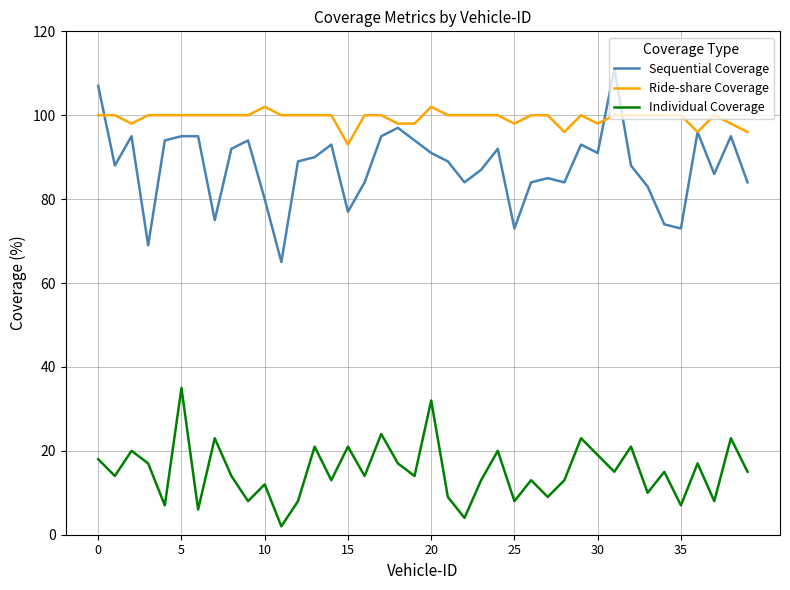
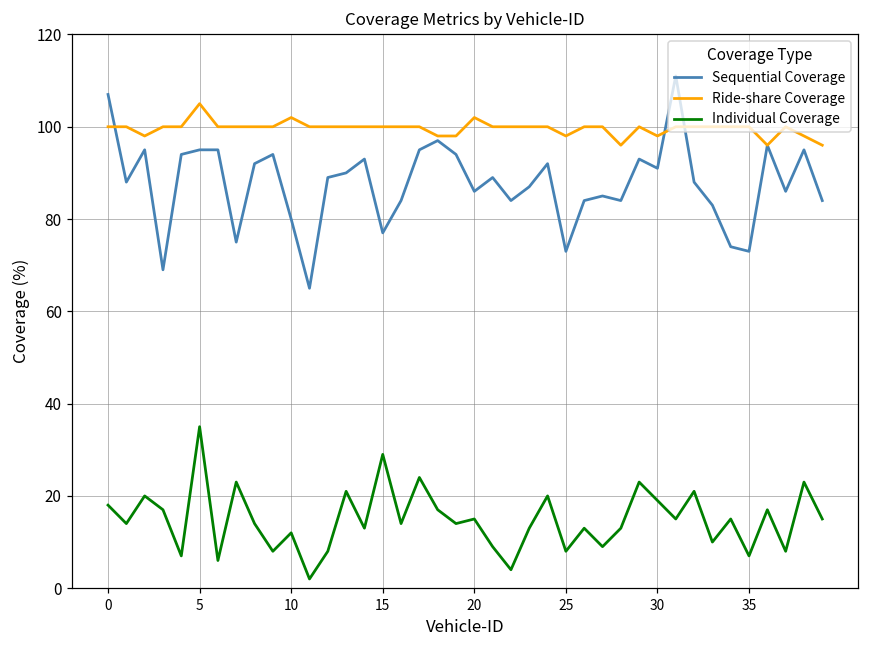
Ride-share Coverage, 5: 100 -> 105
Ride-share Coverage, 15: 93 -> 100
Individual Coverage, 15: 21 -> 29
Sequential Coverage, 20: 91 -> 86
Individual Coverage, 20: 32 -> 15
